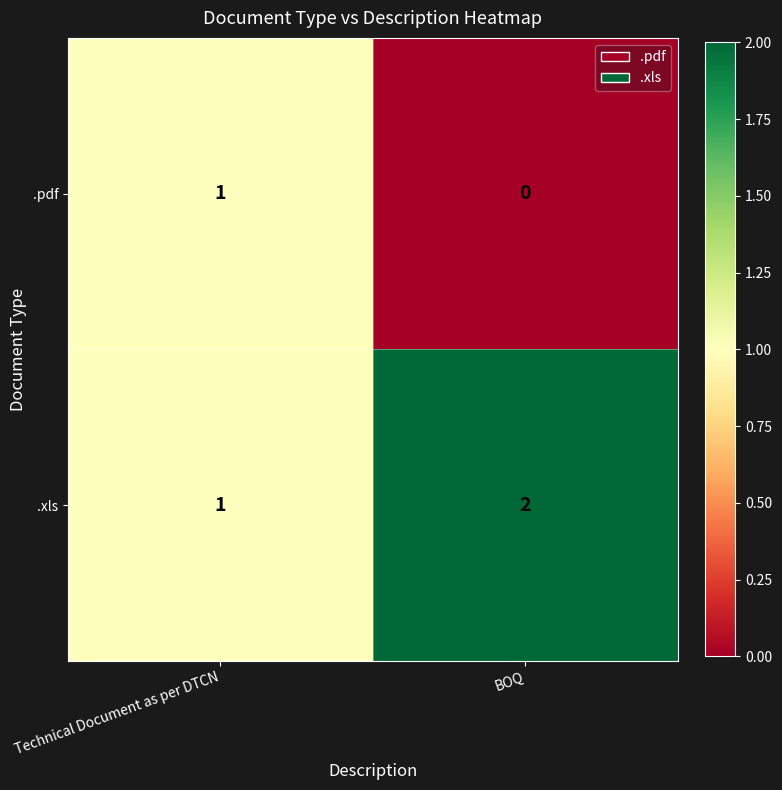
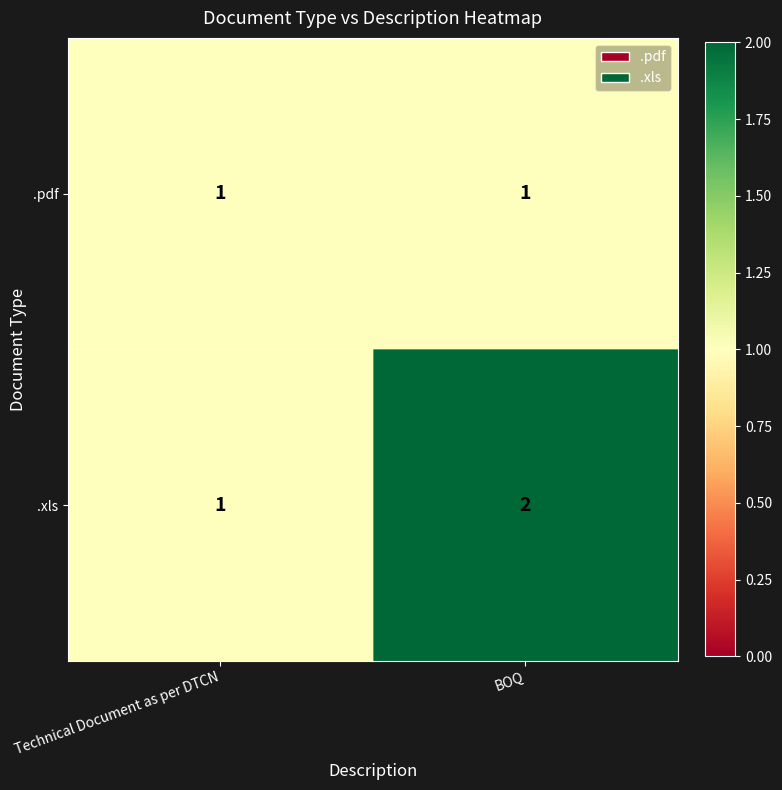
.pdf, BOQ: 0 -> 1
